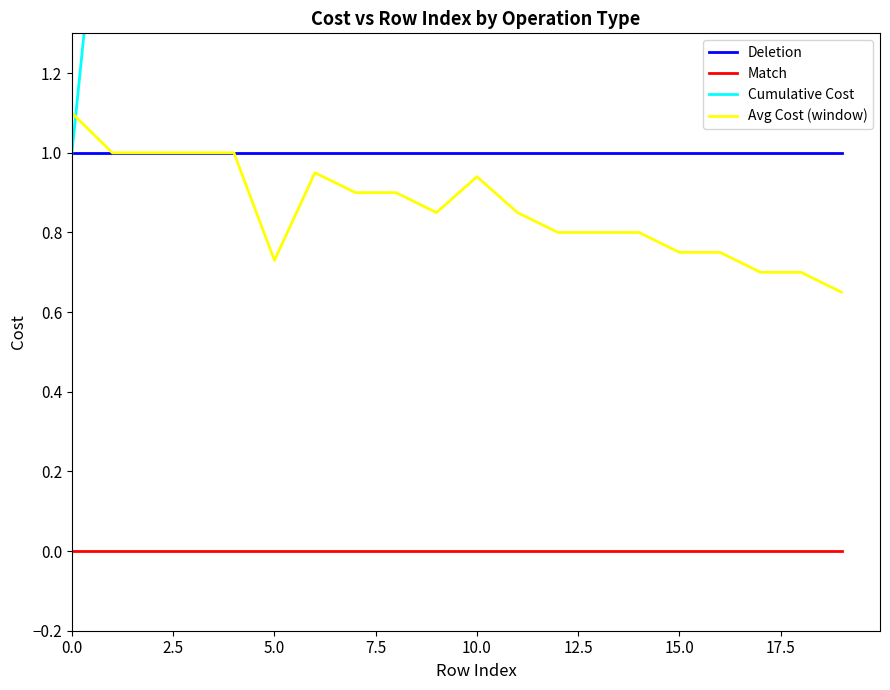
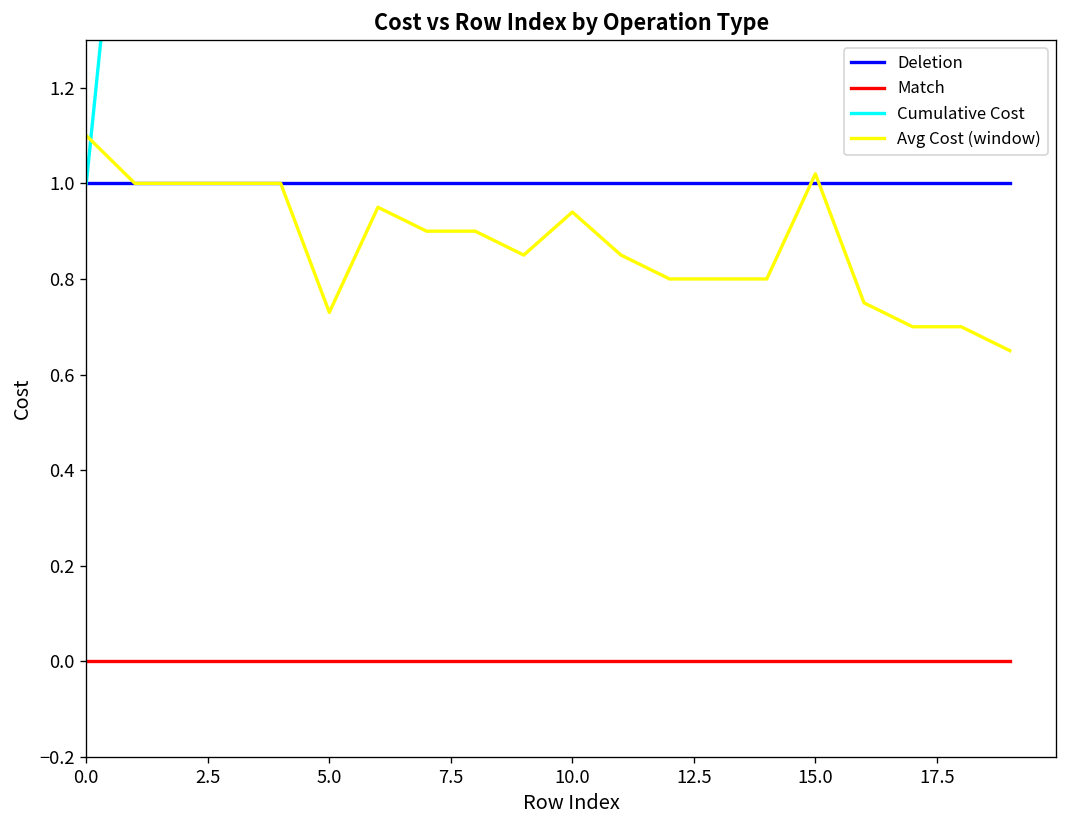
Avg Cost (window), 15.0: 0.75 -> 1.02
